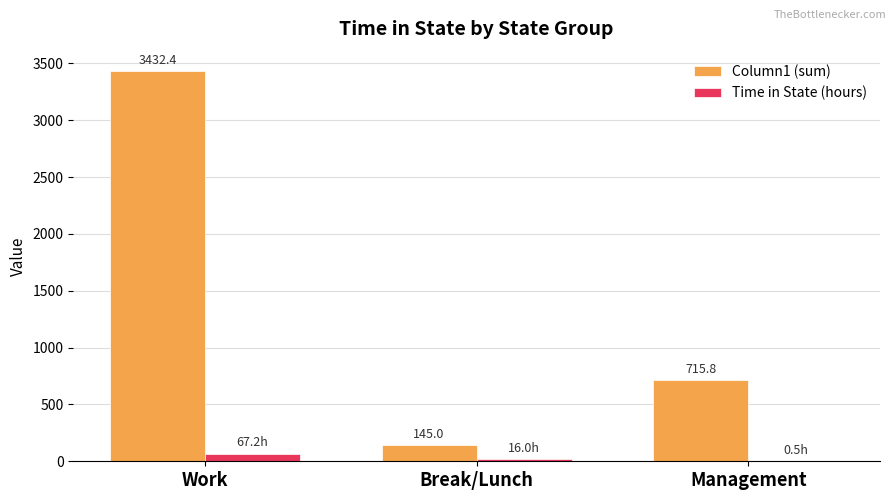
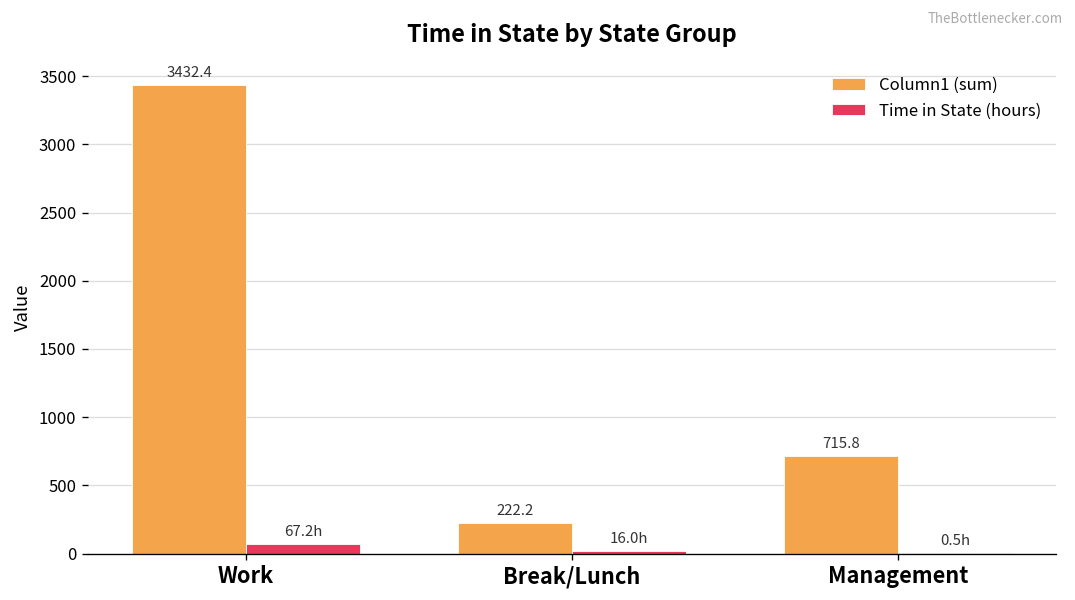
Column1 (sum), Break/Lunch: 145.0 -> 222.2
